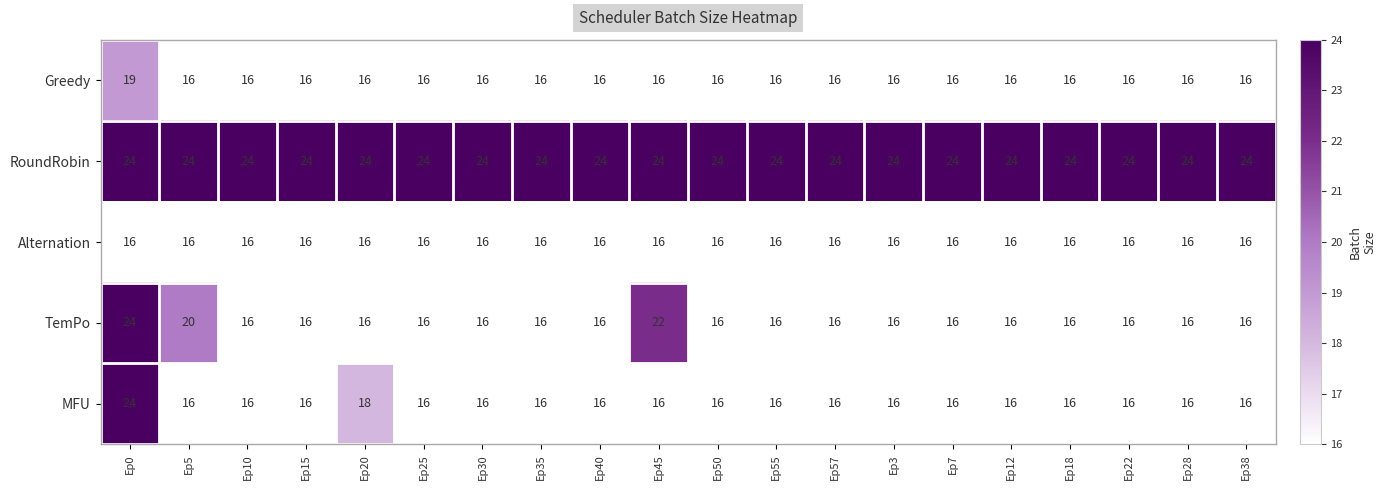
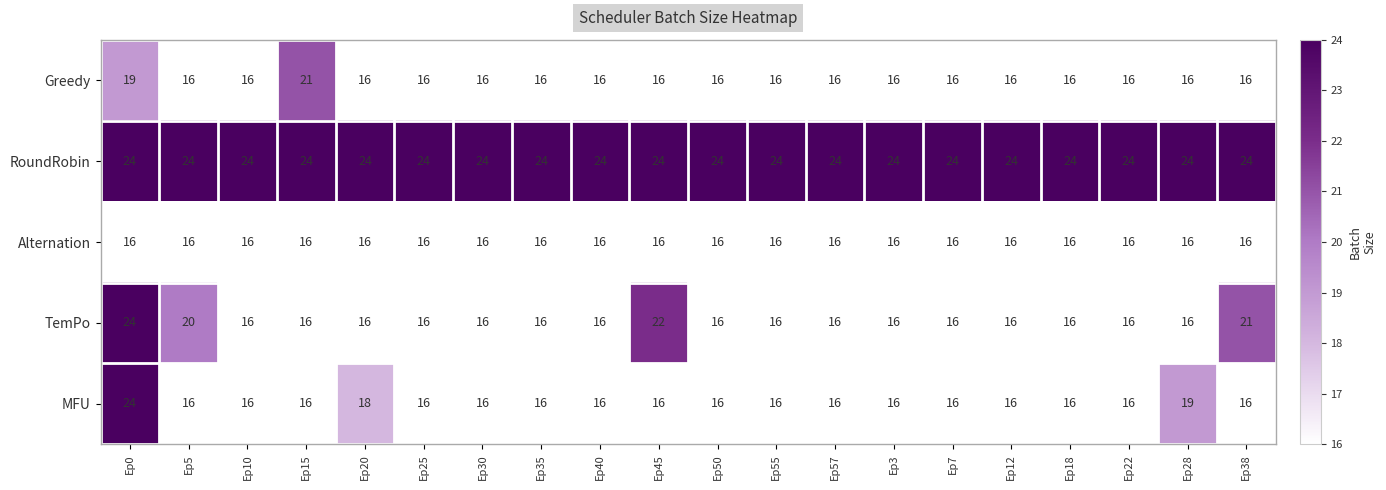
Greedy, Ep15: 16 -> 21
TemPo, Ep38: 16 -> 21
MFU, Ep28: 16 -> 19
